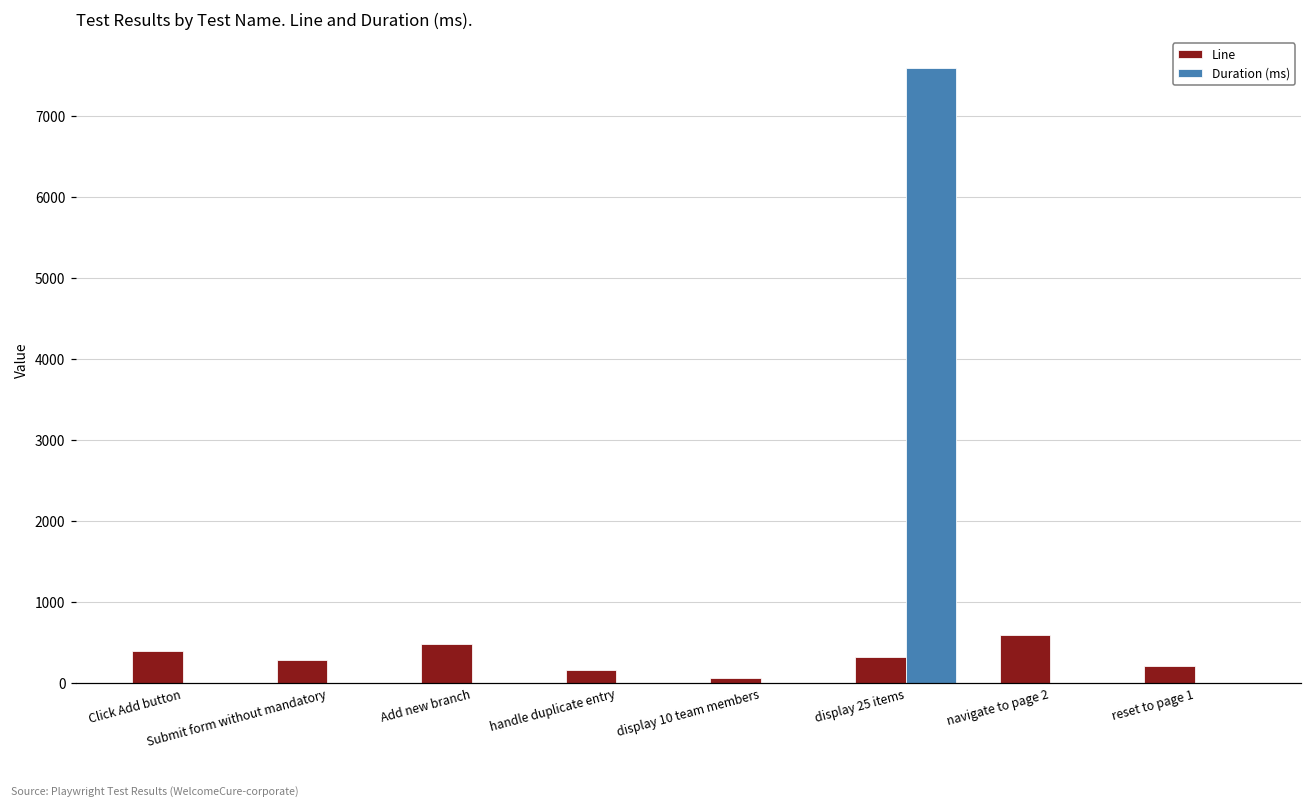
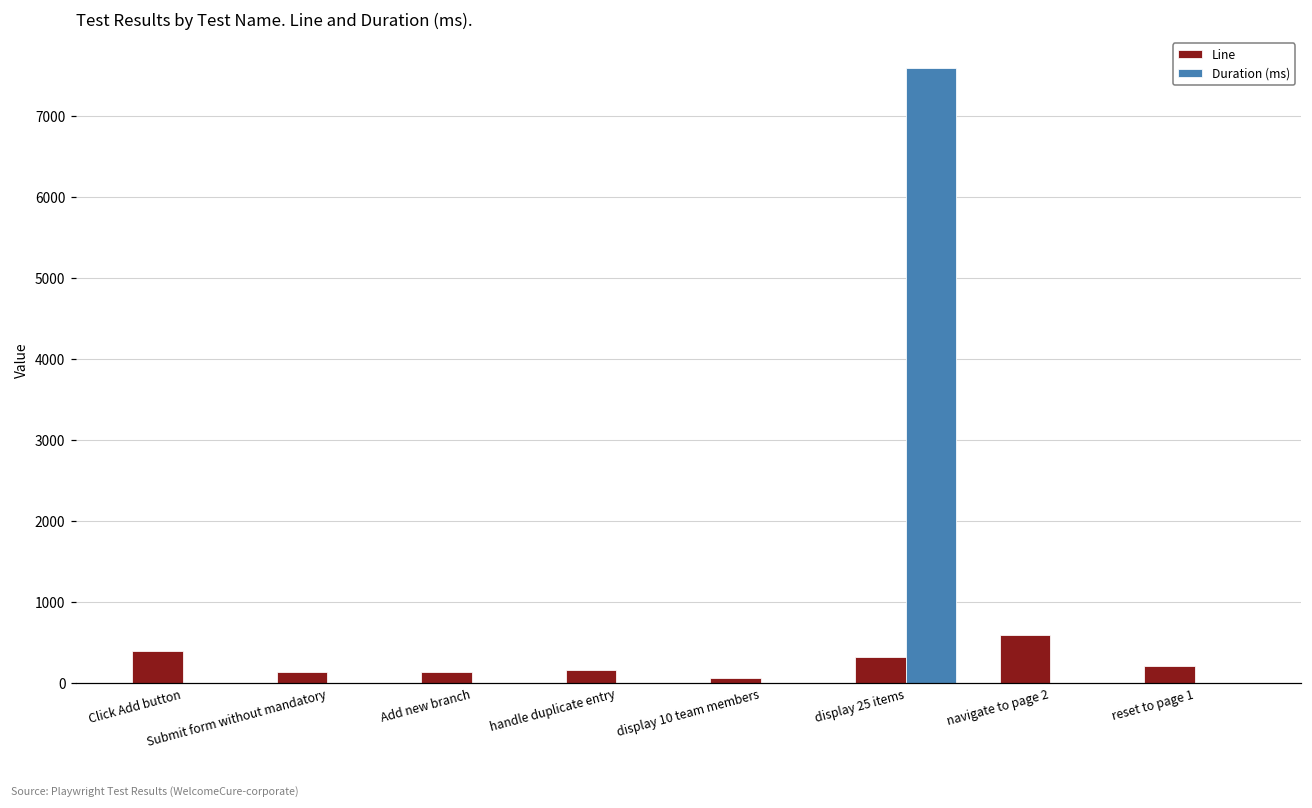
Line, Submit form without mandatory: 300 -> 100
Line, Add new branch: 500 -> 100
